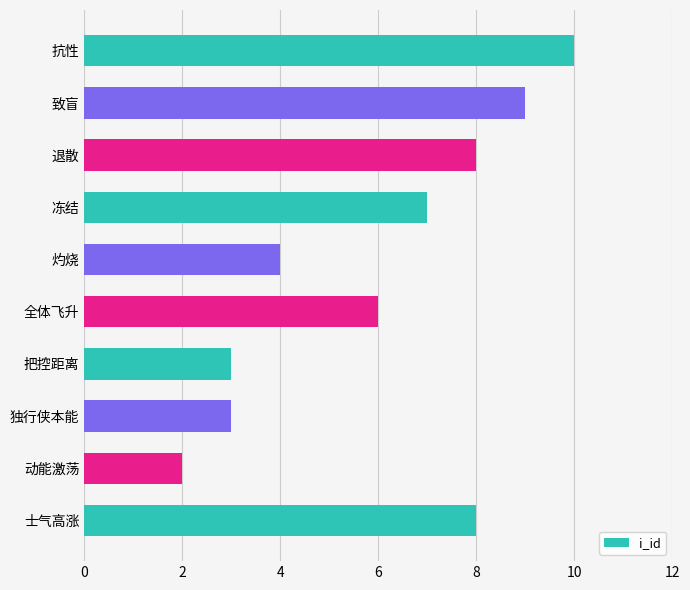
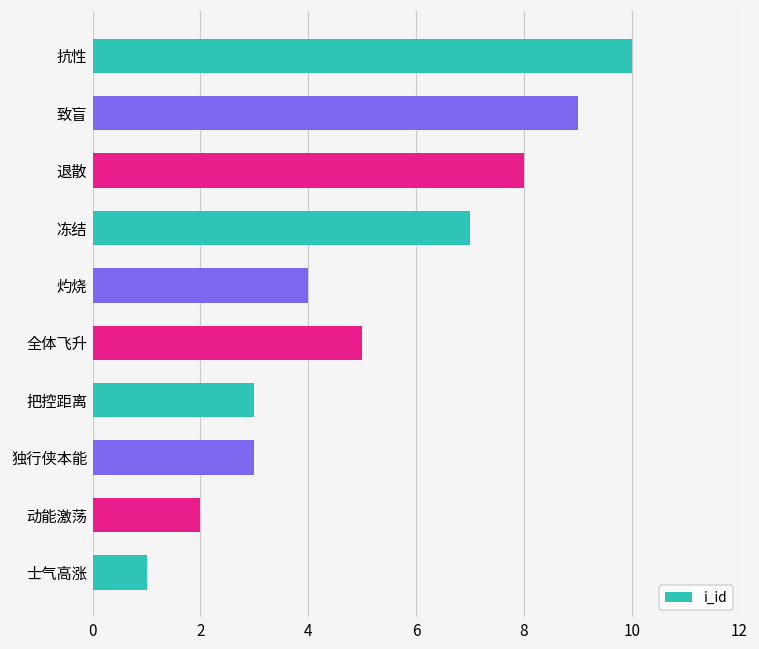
全体飞升: 6 -> 5
士气高涨: 8 -> 1
